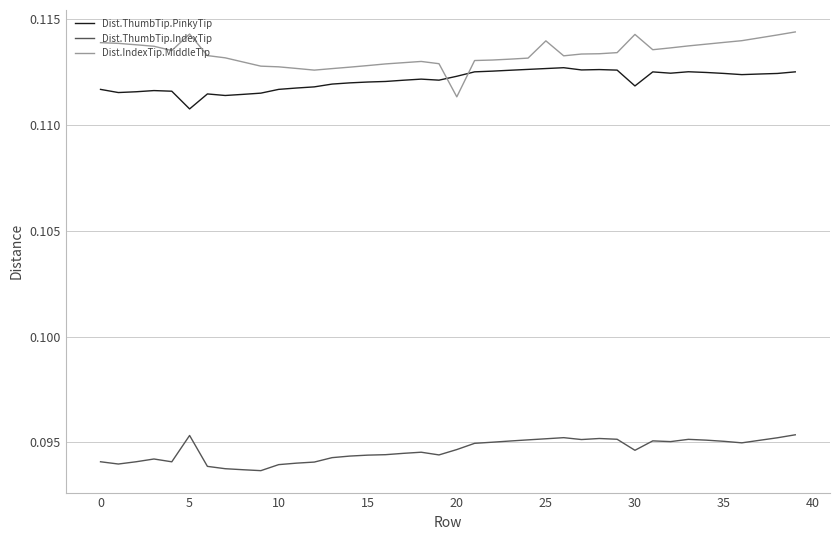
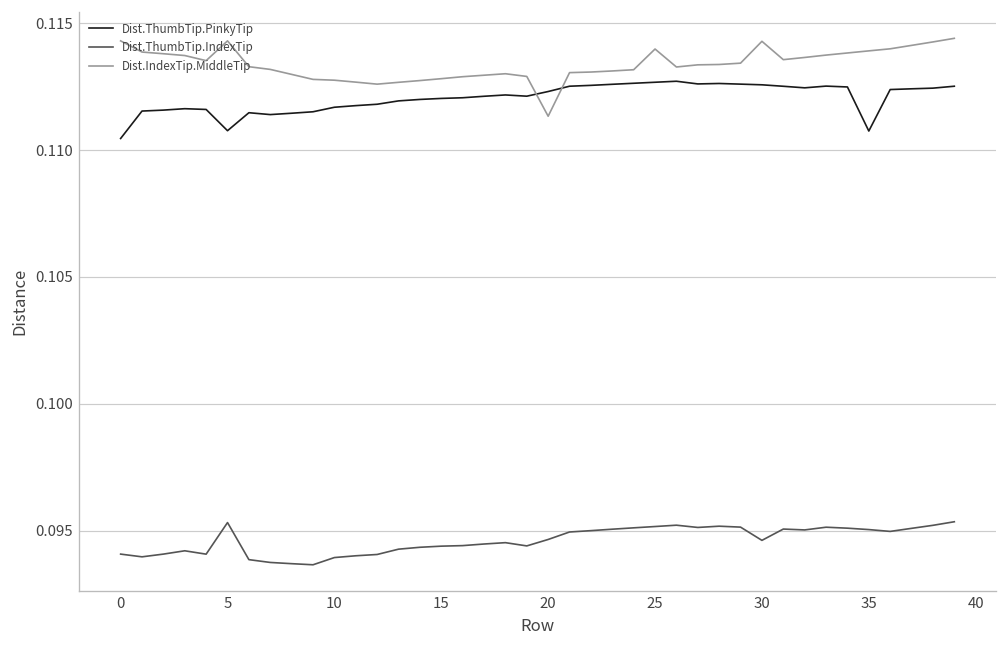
Dist.ThumbTip.PinkyTip, 0: 0.1117 -> 0.1105
Dist.IndexTip.MiddleTip, 0: 0.1139 -> 0.1143
Dist.ThumbTip.PinkyTip, 30: 0.1119 -> 0.1126
Dist.ThumbTip.PinkyTip, 35: 0.1124 -> 0.1108
